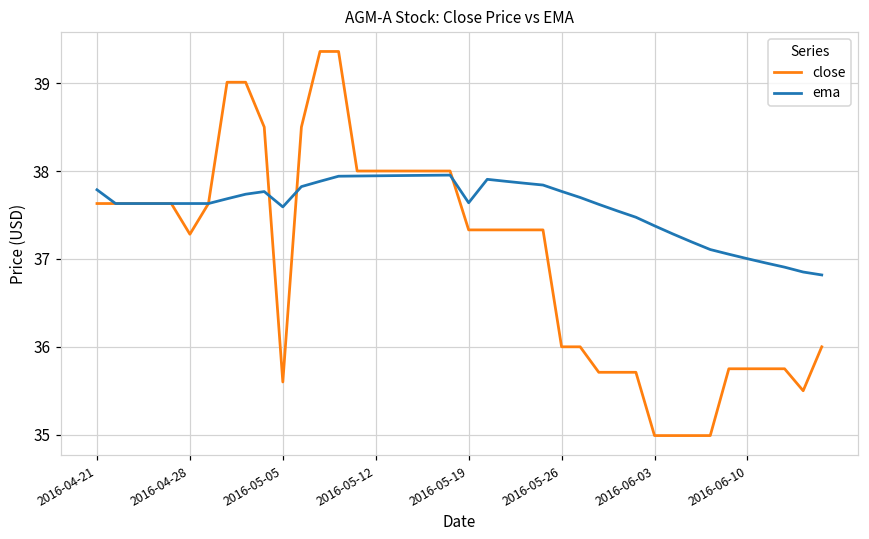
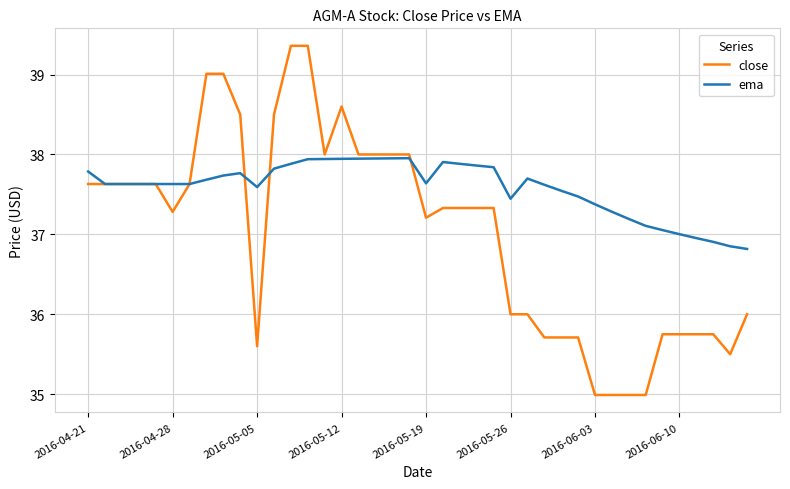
close, 2016-05-12: 38.0 -> 38.6
close, 2016-05-19: 37.3 -> 37.2
ema, 2016-05-26: 37.8 -> 37.4
